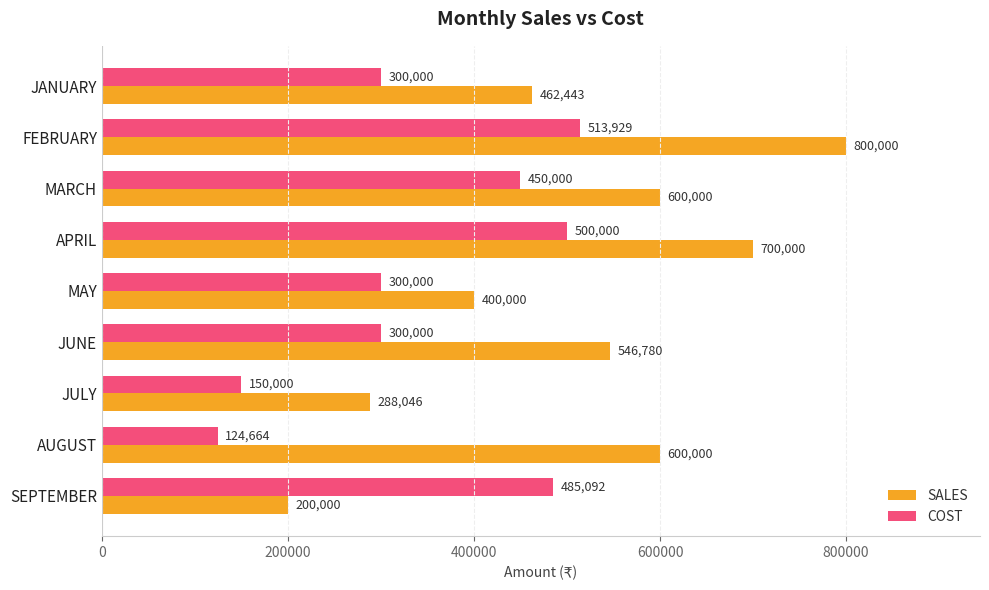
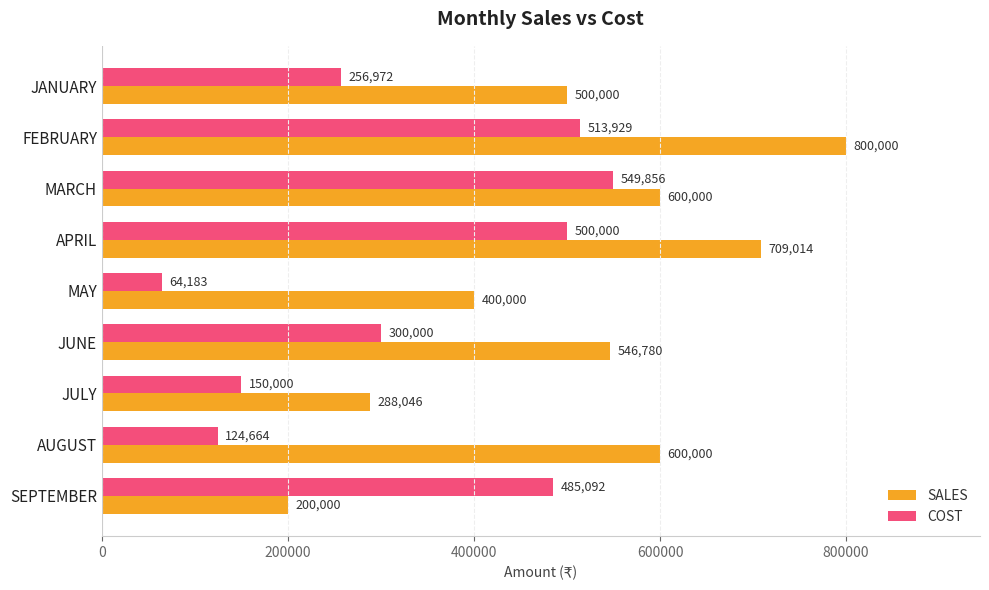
COST, JANUARY: 300,000 -> 256,972
SALES, JANUARY: 462,443 -> 500,000
COST, MARCH: 450,000 -> 549,856
SALES, APRIL: 700,000 -> 709,014
COST, MAY: 300,000 -> 64,183
